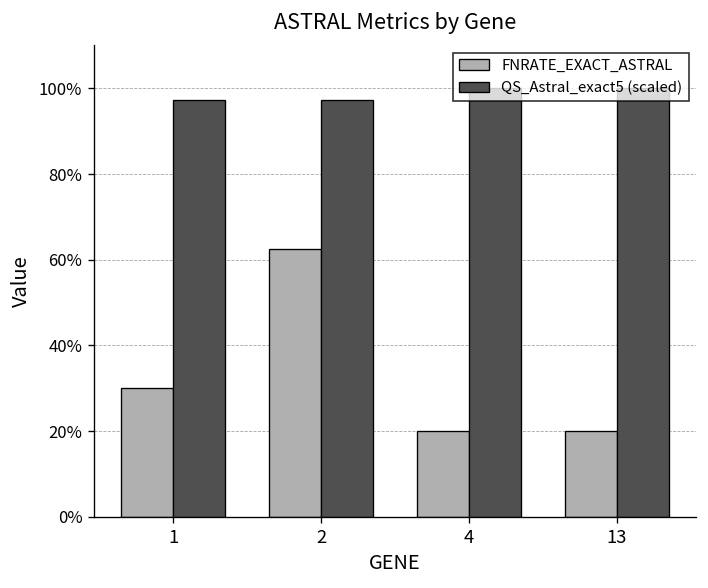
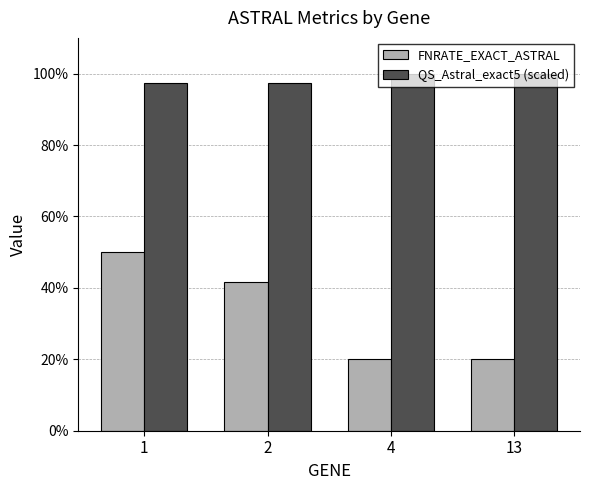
FNRATE_EXACT_ASTRAL, 1: 30% -> 50%
FNRATE_EXACT_ASTRAL, 2: 63% -> 42%
